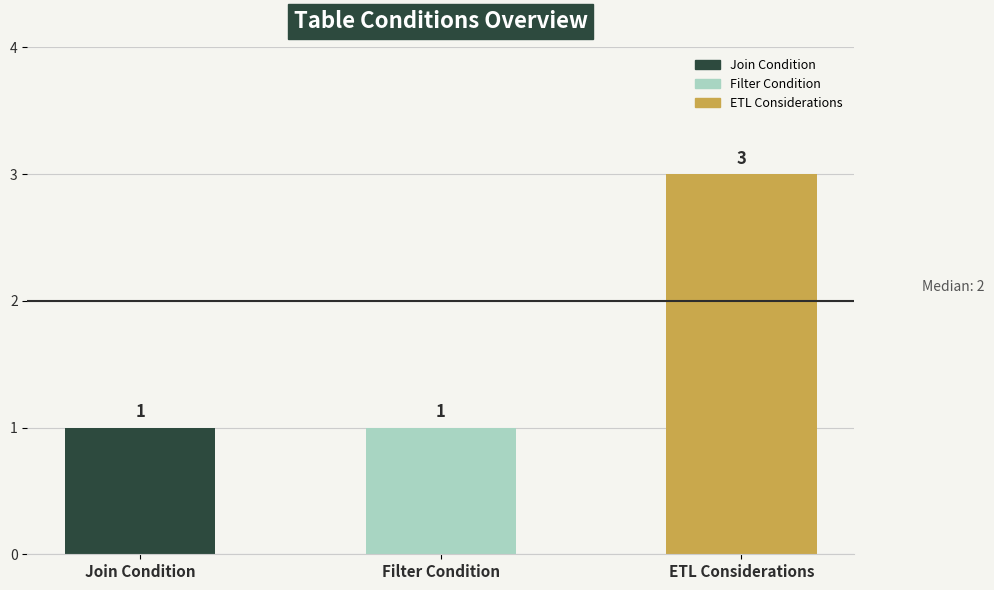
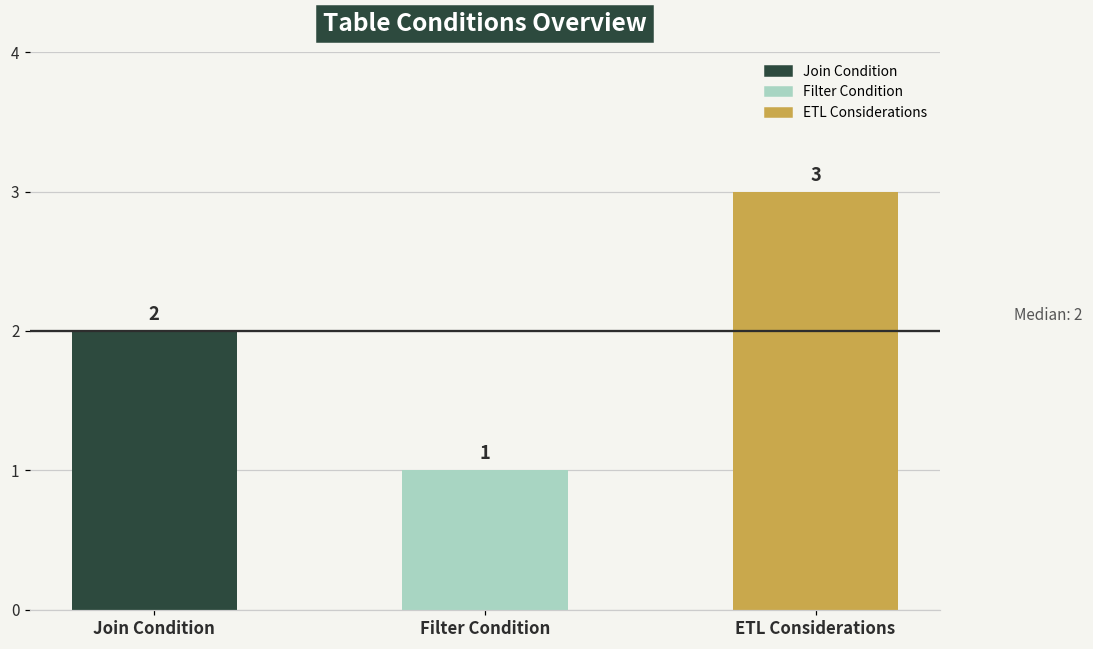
Join Condition: 1 -> 2
